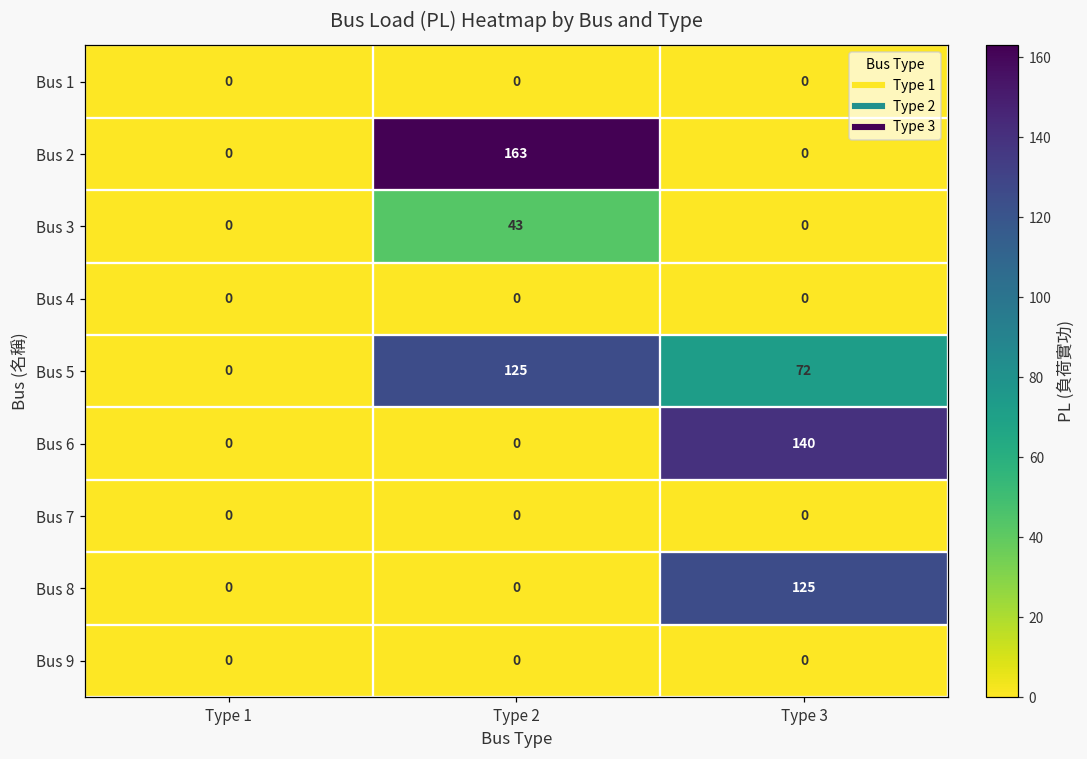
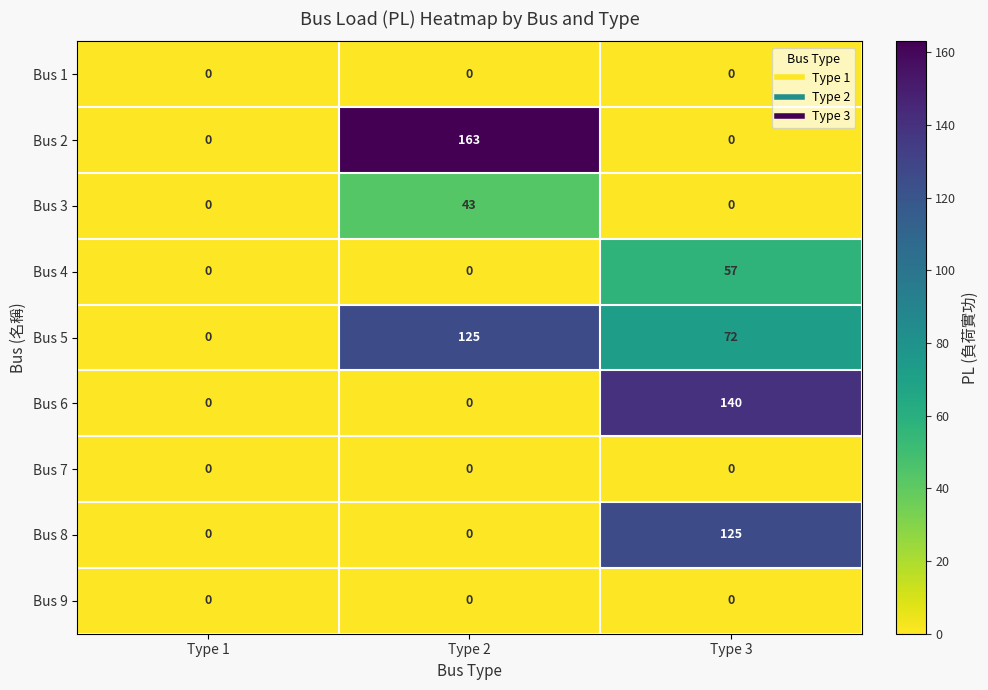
Bus 4, Type 3: 0 -> 57
